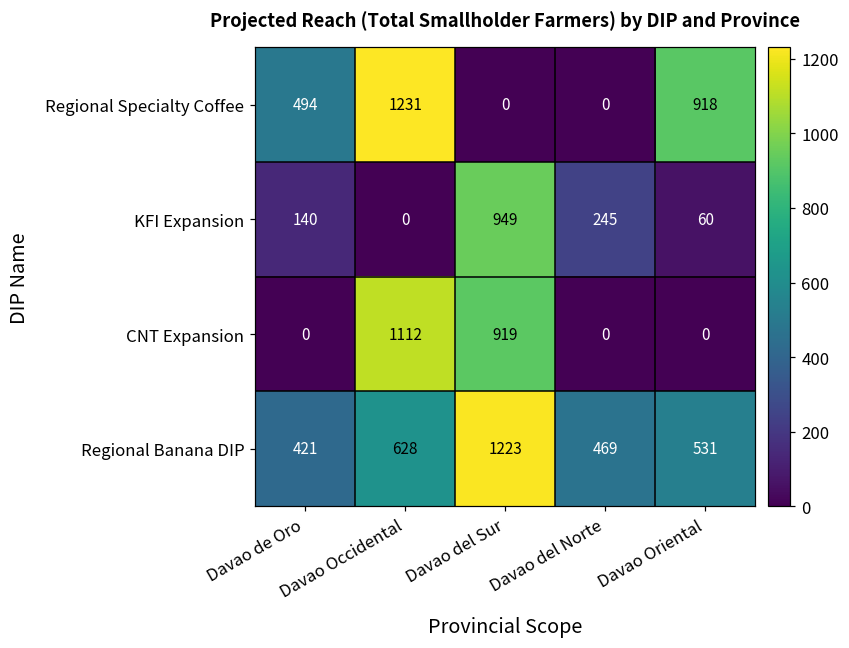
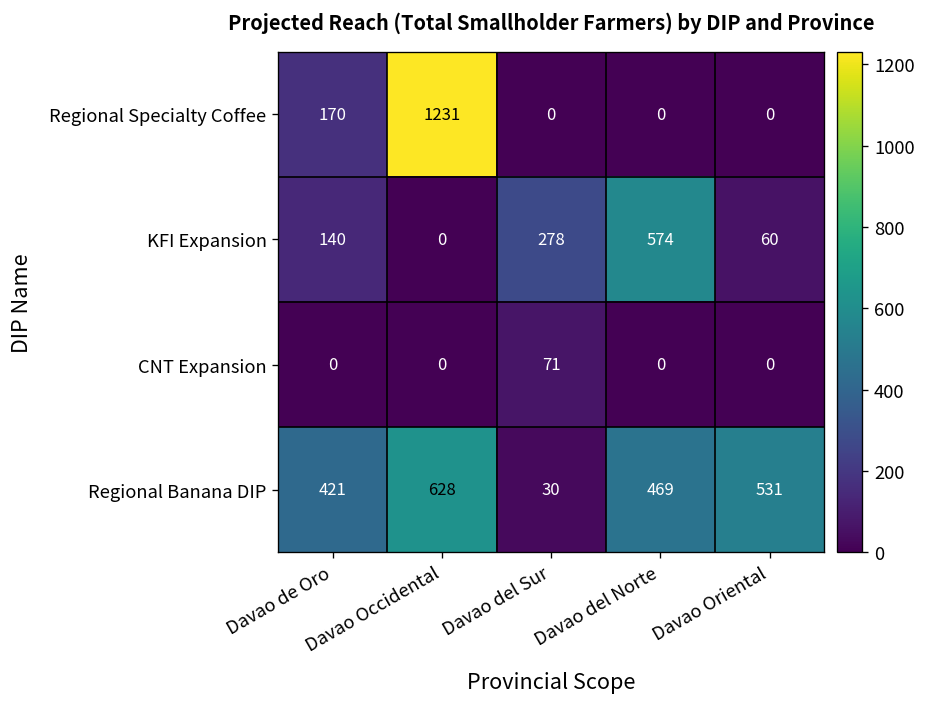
Regional Specialty Coffee, Davao de Oro: 494 -> 170
Regional Specialty Coffee, Davao Oriental: 918 -> 0
KFI Expansion, Davao del Sur: 949 -> 278
KFI Expansion, Davao del Norte: 245 -> 574
CNT Expansion, Davao Occidental: 1112 -> 0
CNT Expansion, Davao del Sur: 919 -> 71
Regional Banana DIP, Davao del Sur: 1223 -> 30
